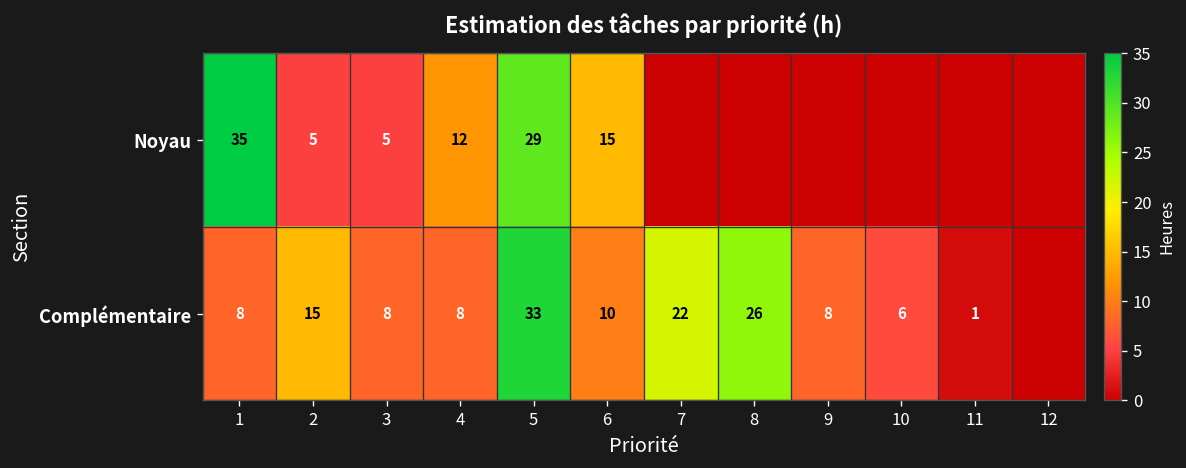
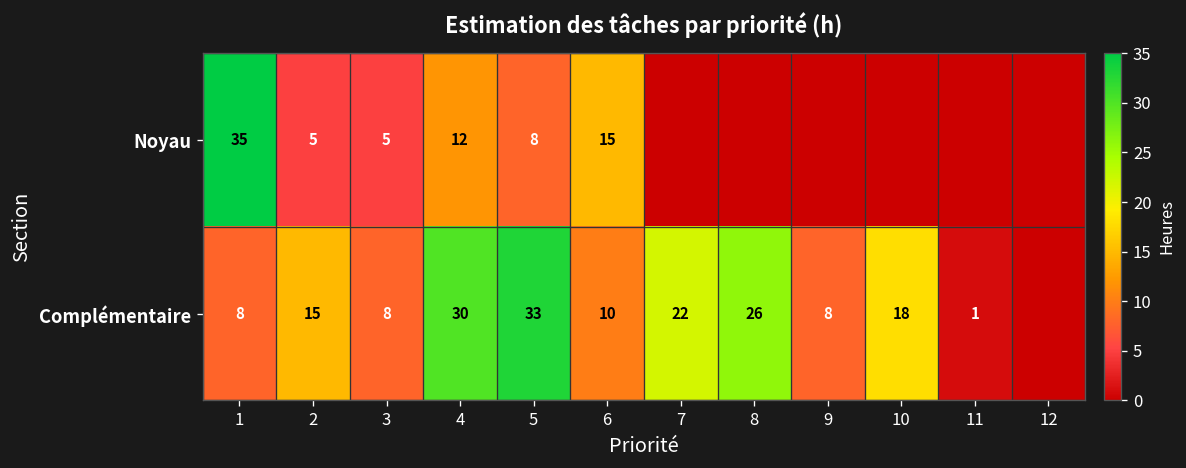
Noyau, 5: 29 -> 8
Complémentaire, 4: 8 -> 30
Complémentaire, 10: 6 -> 18
